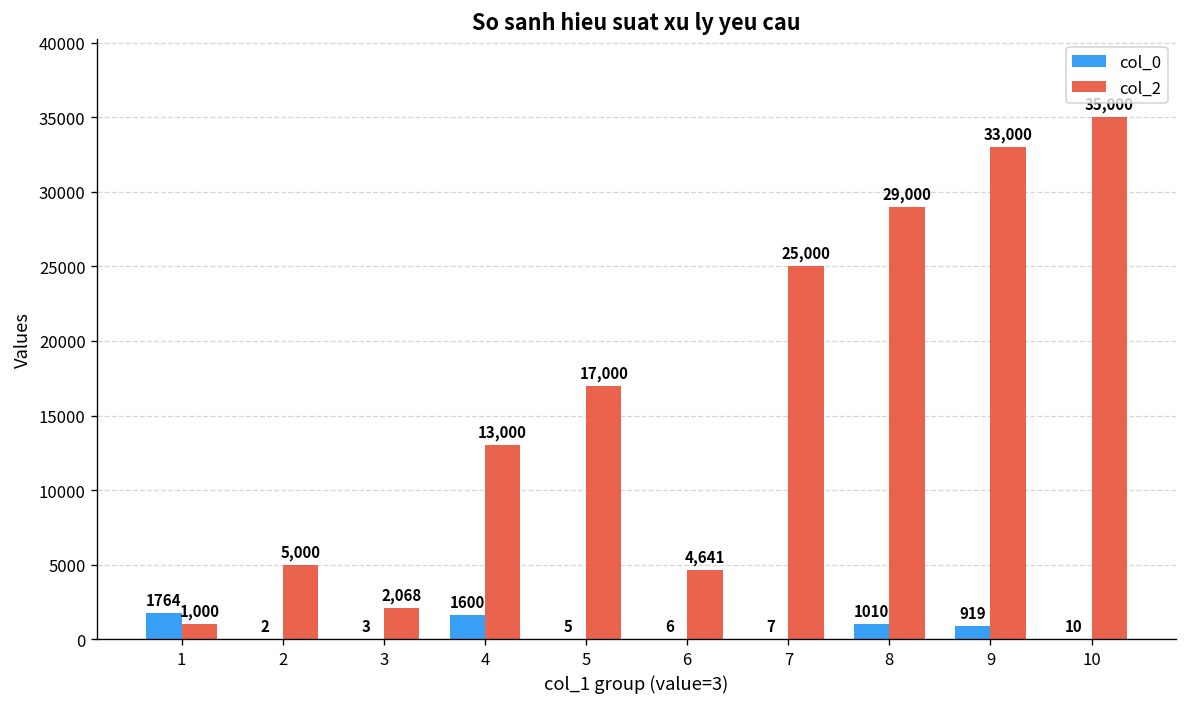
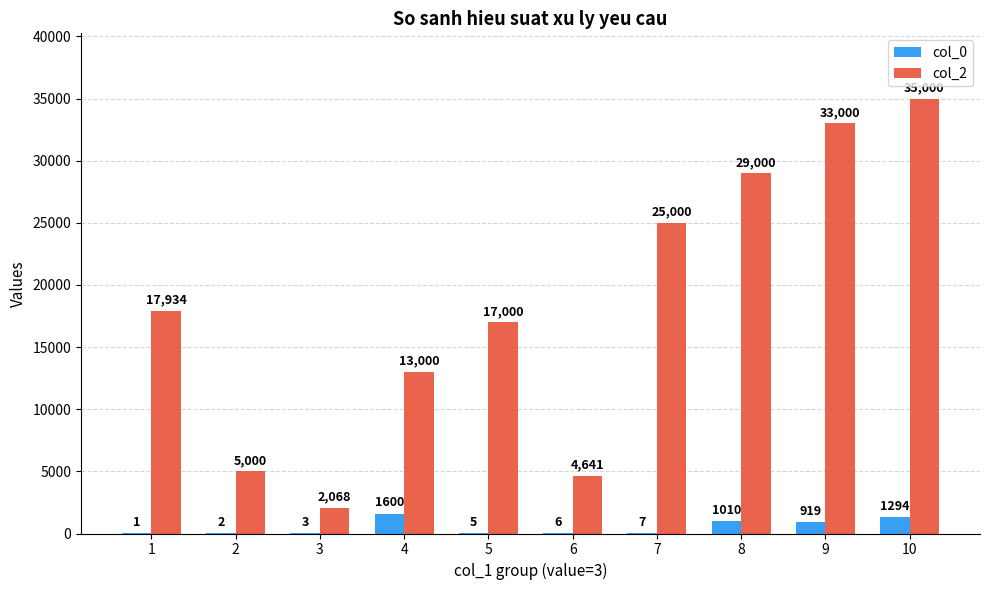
col_0, 1: 1764 -> 1
col_2, 1: 1,000 -> 17,934
col_0, 10: 10 -> 1294
